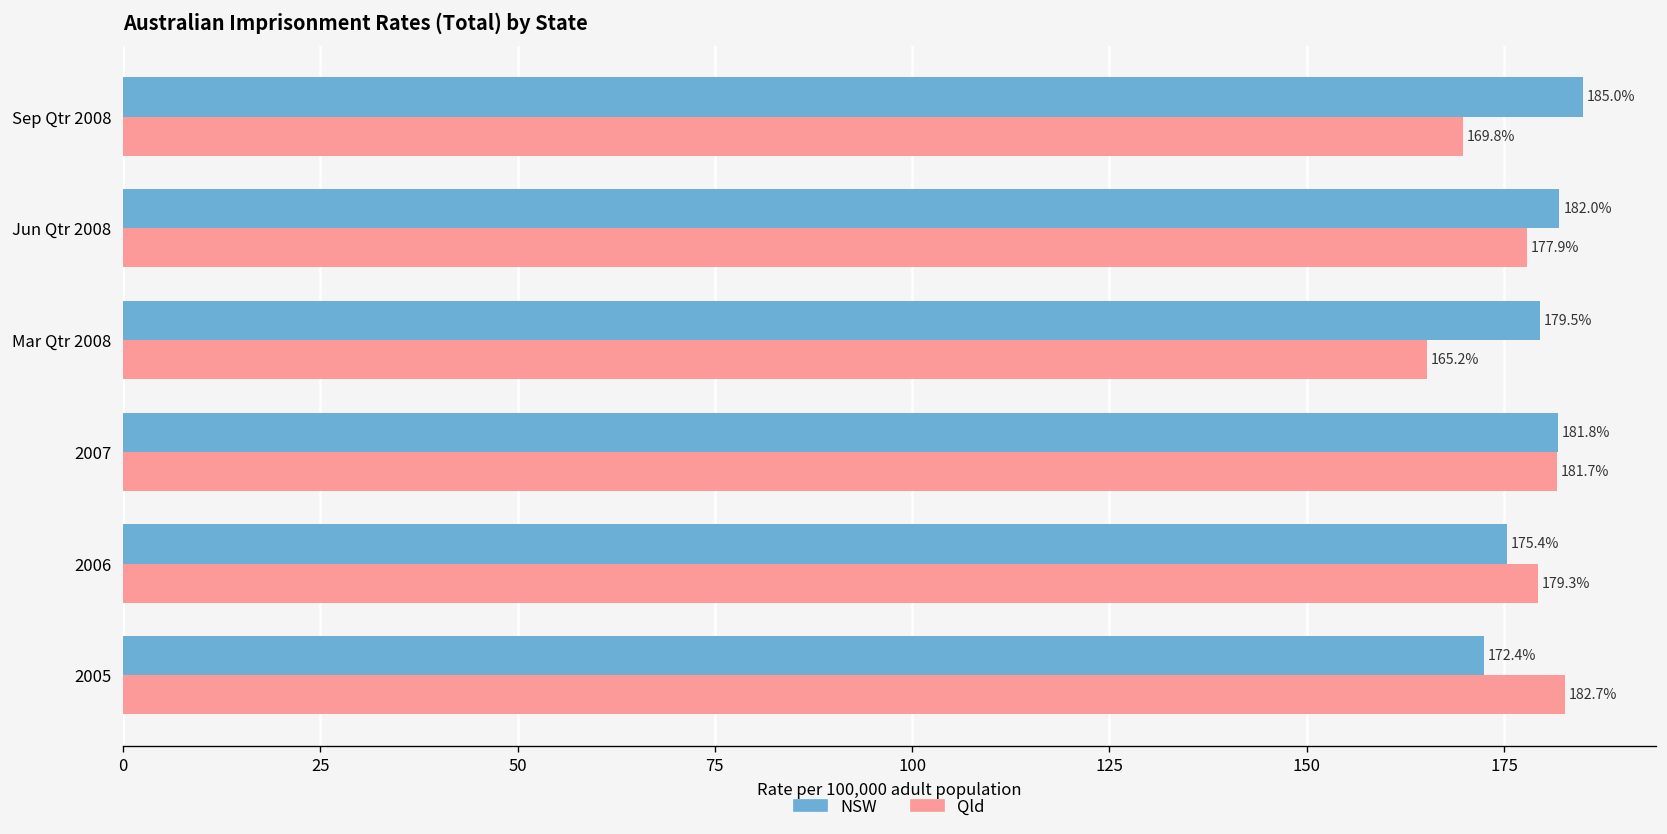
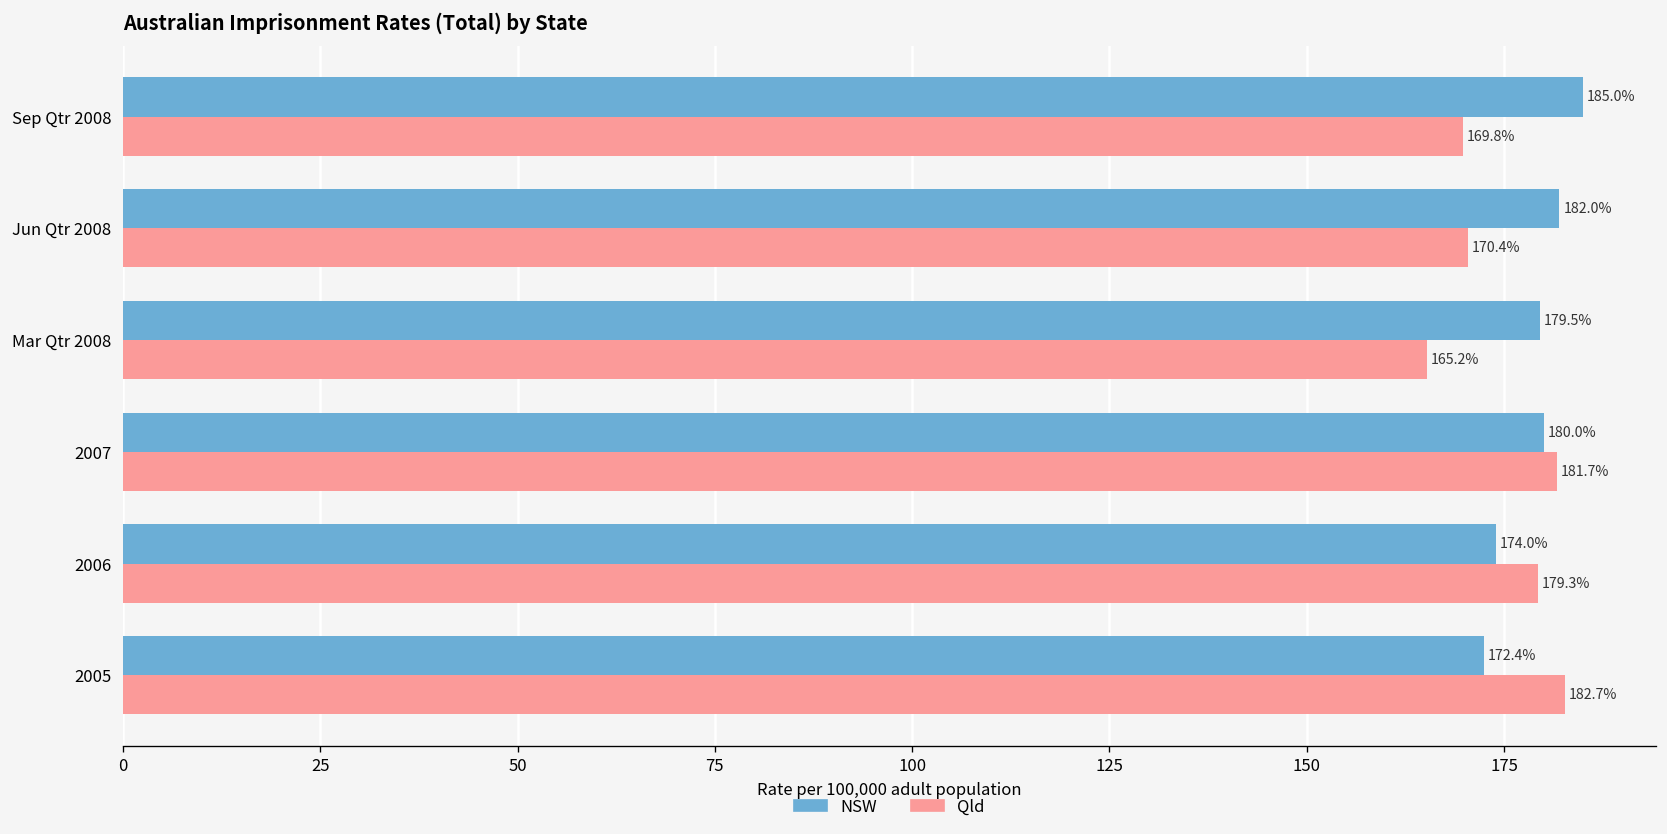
Qld, Jun Qtr 2008: 177.9% -> 170.4%
NSW, 2007: 181.8% -> 180.0%
NSW, 2006: 175.4% -> 174.0%
